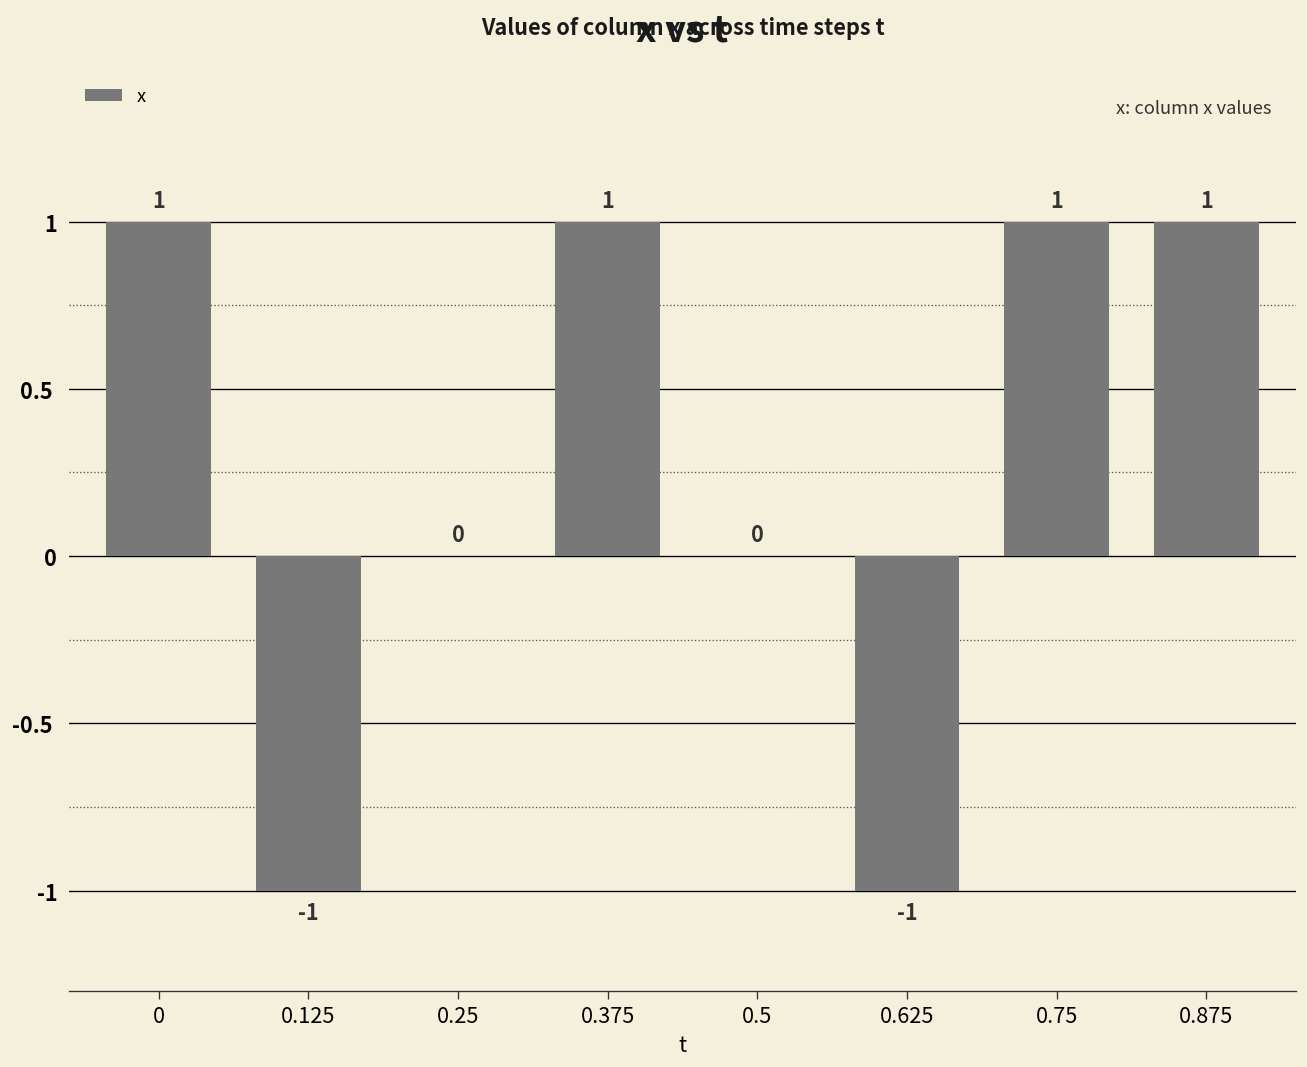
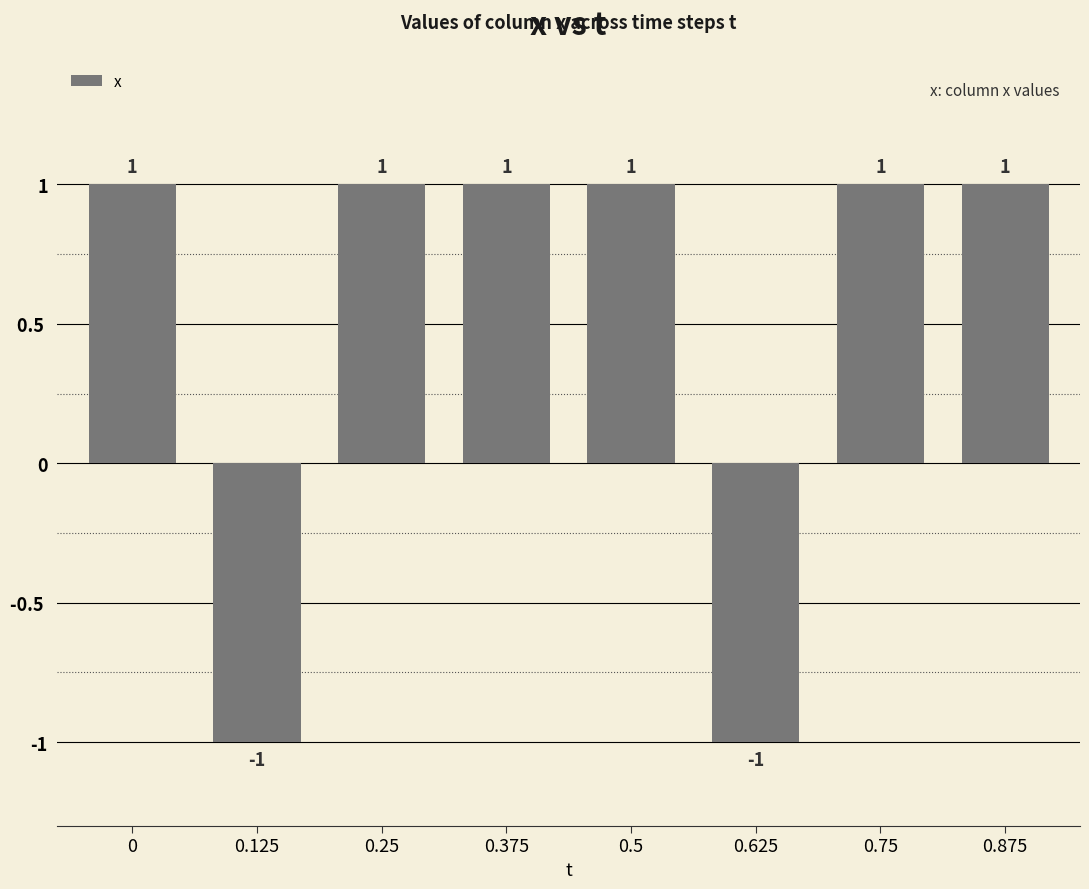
0.25: 0 -> 1
0.5: 0 -> 1
